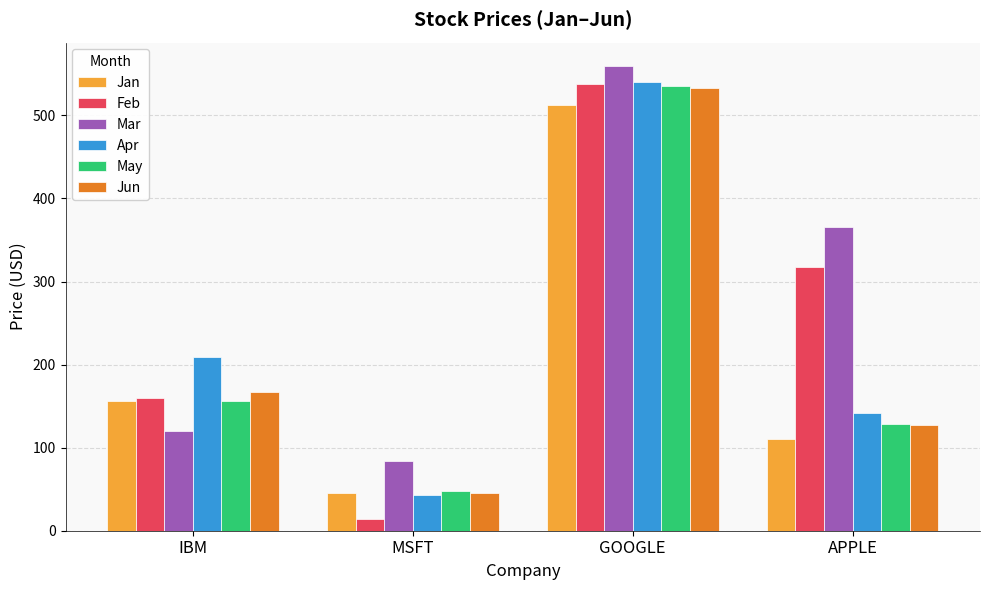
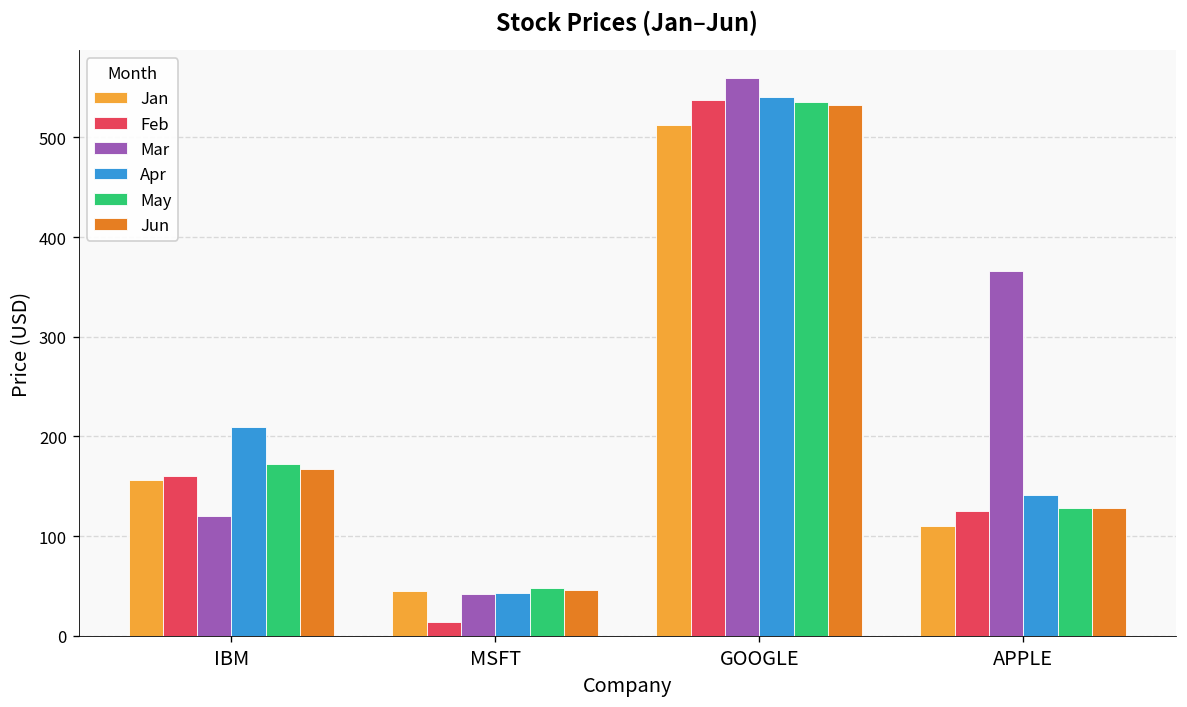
May, IBM: 160 -> 170
Mar, MSFT: 80 -> 40
Feb, APPLE: 320 -> 130
